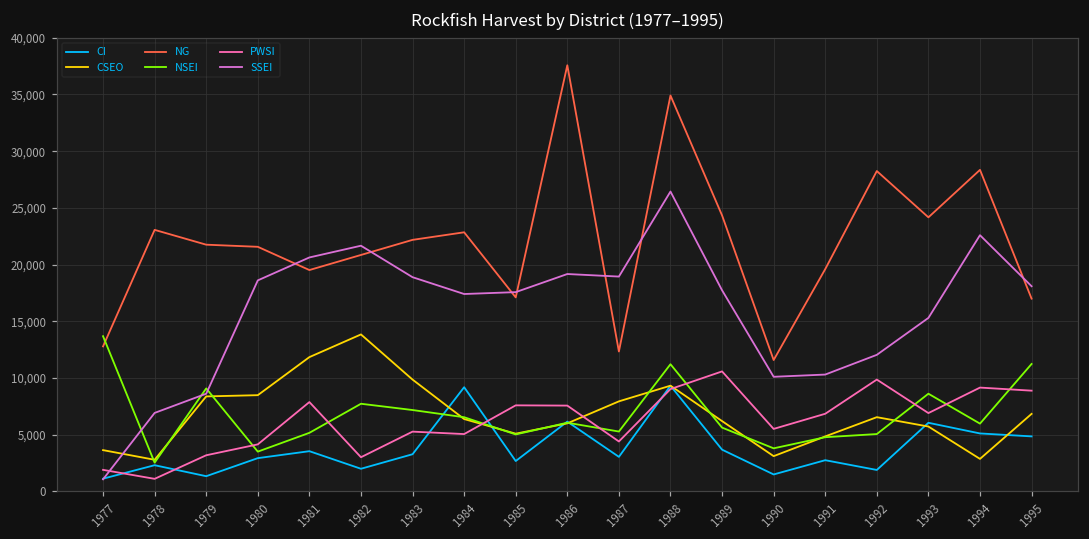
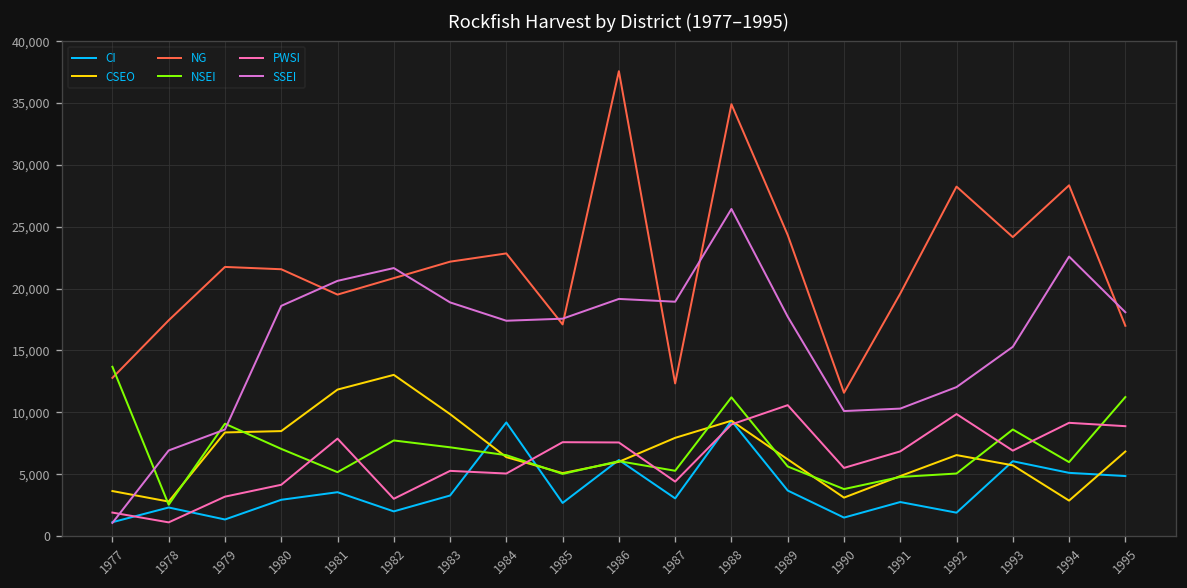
NG, 1978: 23,100 -> 17,400
NSEI, 1980: 3,500 -> 7,000
CSEO, 1982: 13,800 -> 13,000
